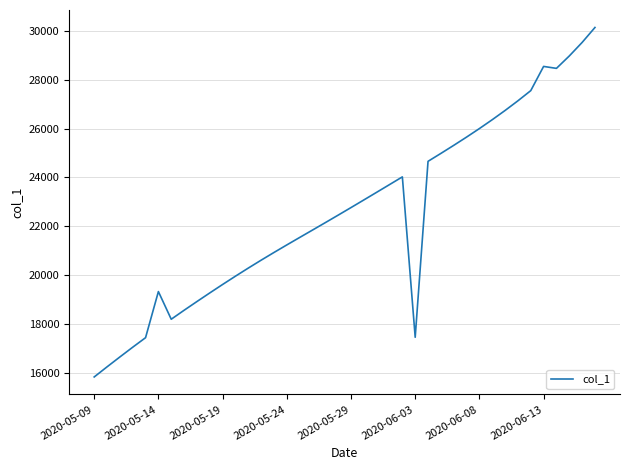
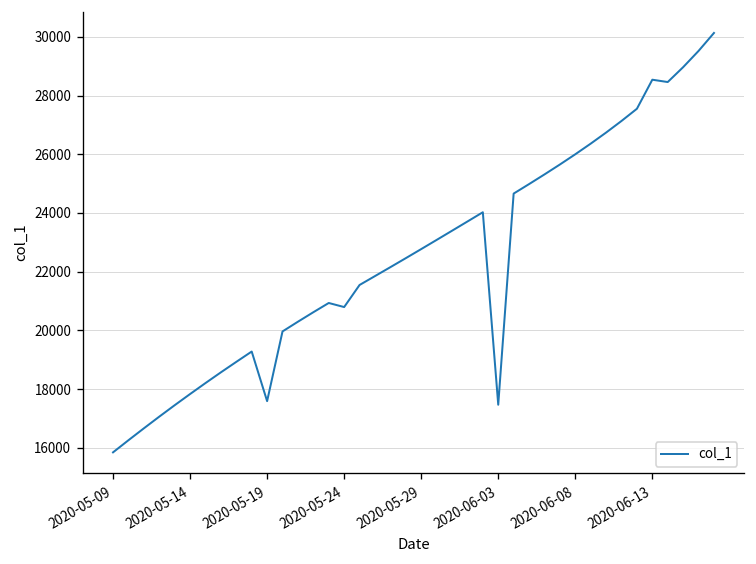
2020-05-14: 19300 -> 17800
2020-05-19: 19600 -> 17600
2020-05-24: 21200 -> 20800
